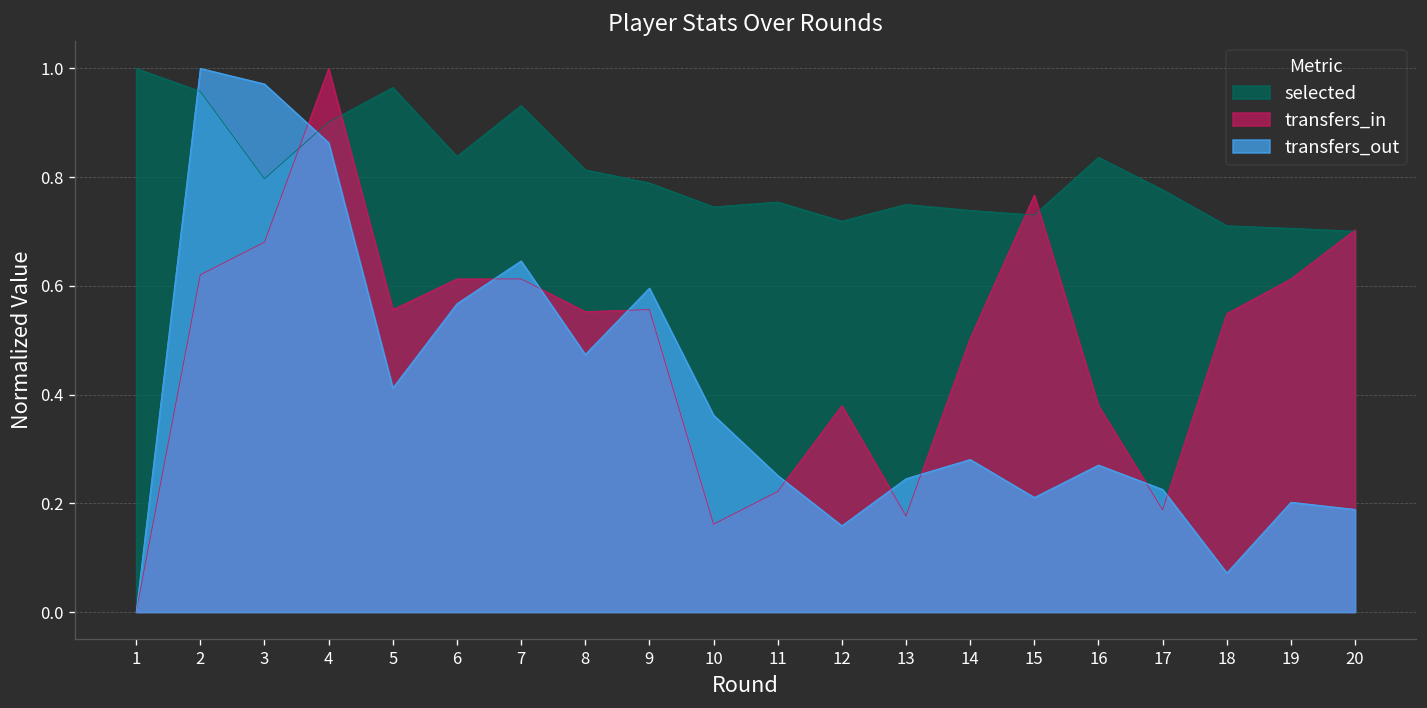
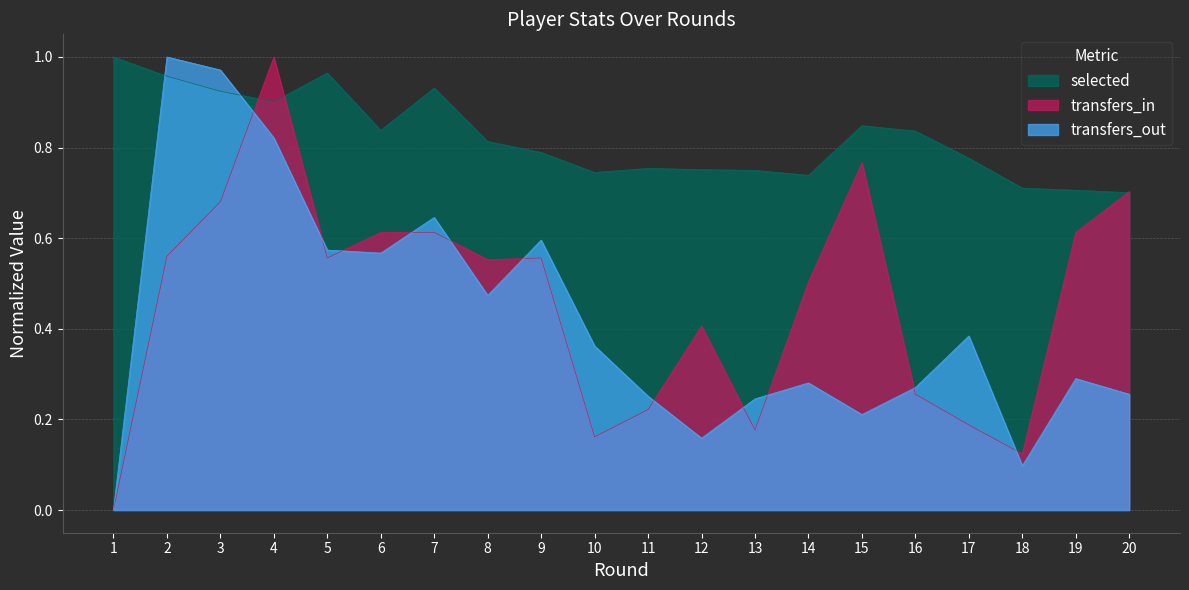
transfers_in, 2: 0.62 -> 0.56
selected, 3: 0.80 -> 0.92
transfers_out, 4: 0.86 -> 0.82
transfers_out, 5: 0.41 -> 0.57
selected, 12: 0.72 -> 0.75
transfers_in, 12: 0.38 -> 0.41
selected, 15: 0.73 -> 0.85
transfers_in, 16: 0.38 -> 0.26
transfers_out, 17: 0.23 -> 0.38
transfers_in, 18: 0.55 -> 0.12
transfers_out, 18: 0.07 -> 0.10
transfers_out, 19: 0.20 -> 0.29
transfers_out, 20: 0.19 -> 0.26
